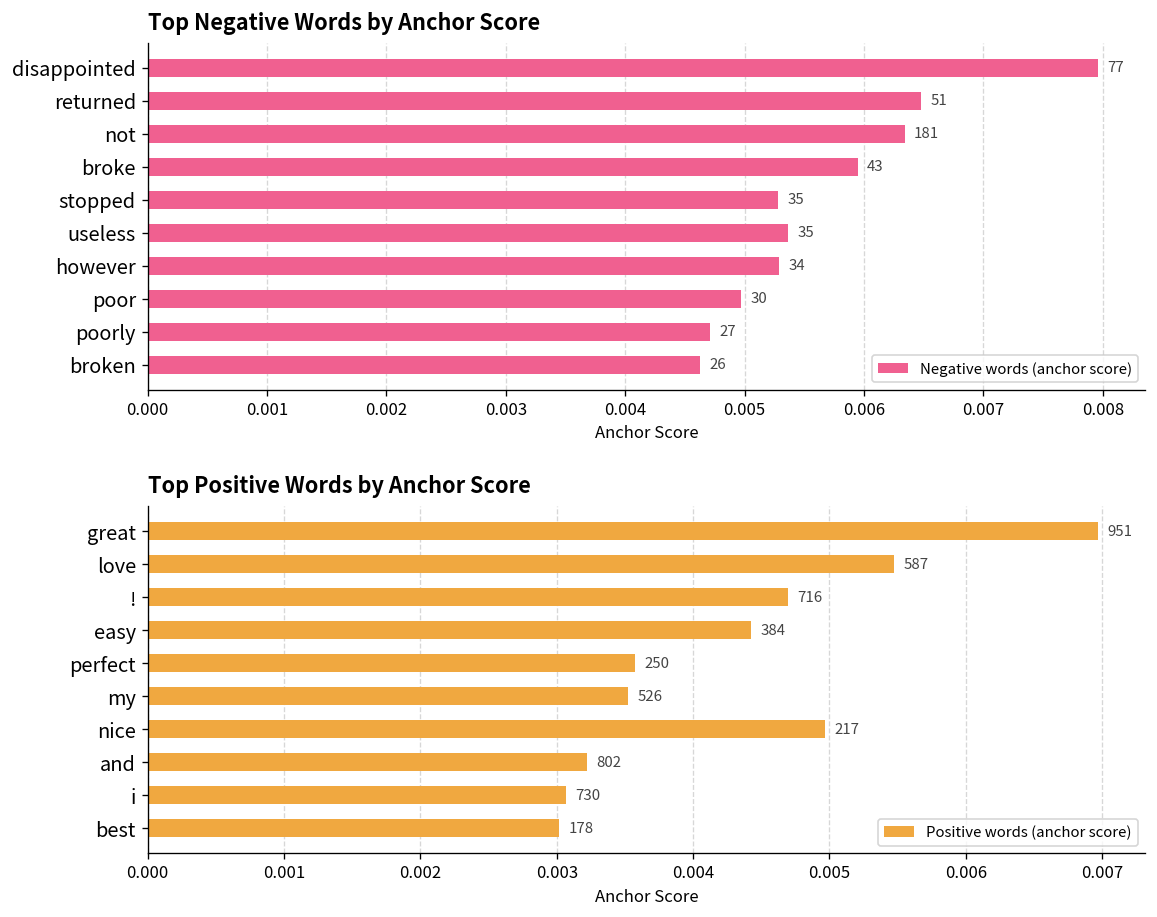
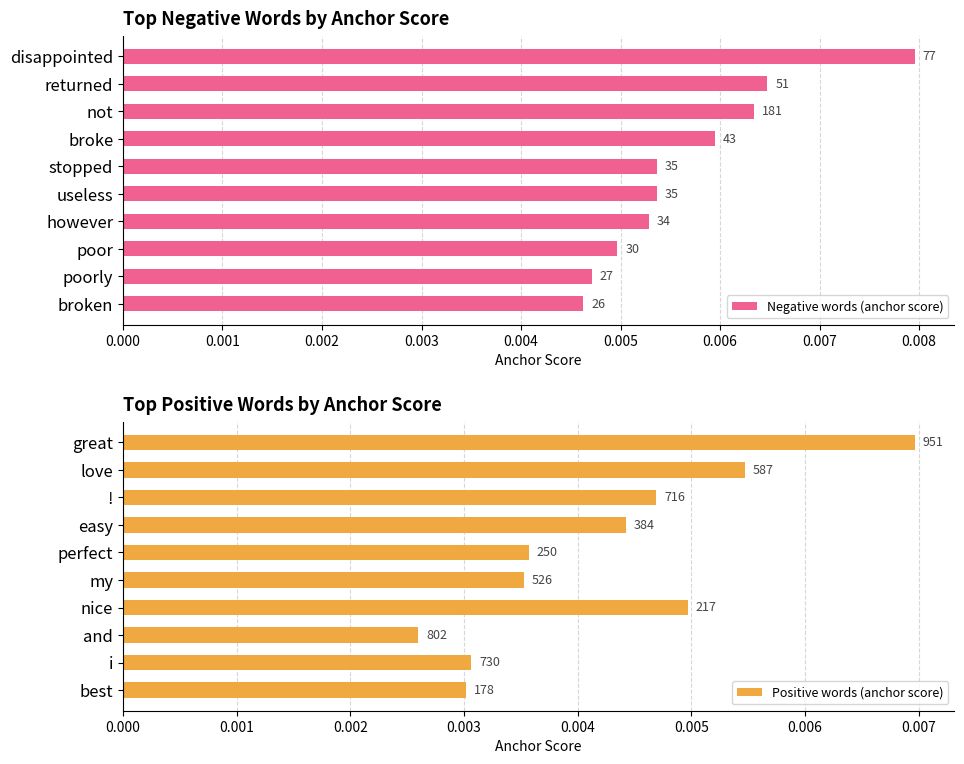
Top Negative Words by Anchor Score, stopped: 0.0053 -> 0.0054
Top Positive Words by Anchor Score, and: 0.00322 -> 0.00260
